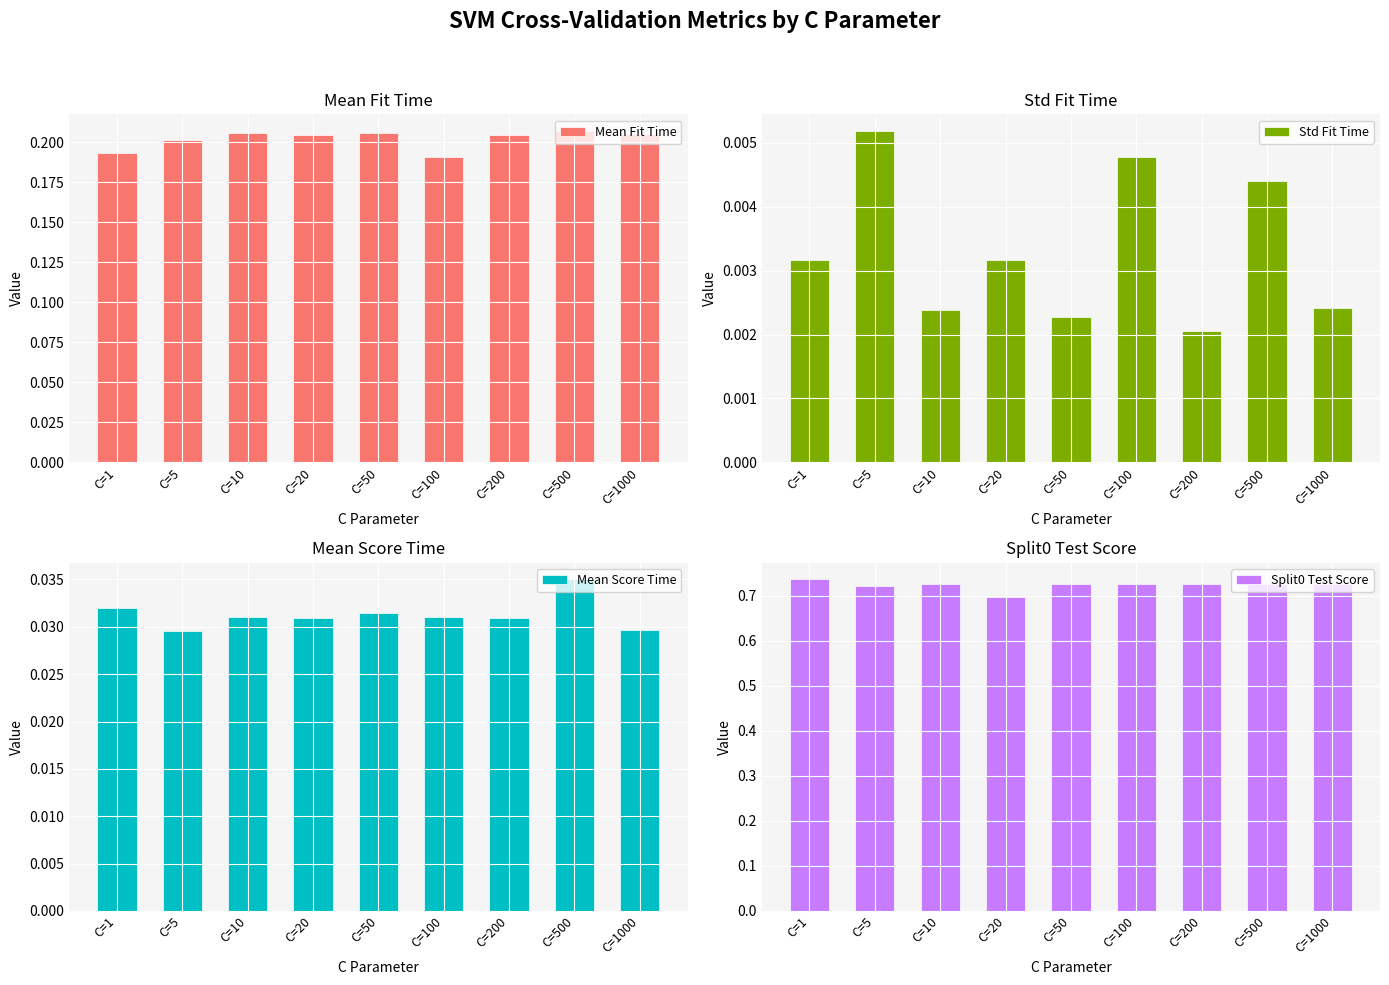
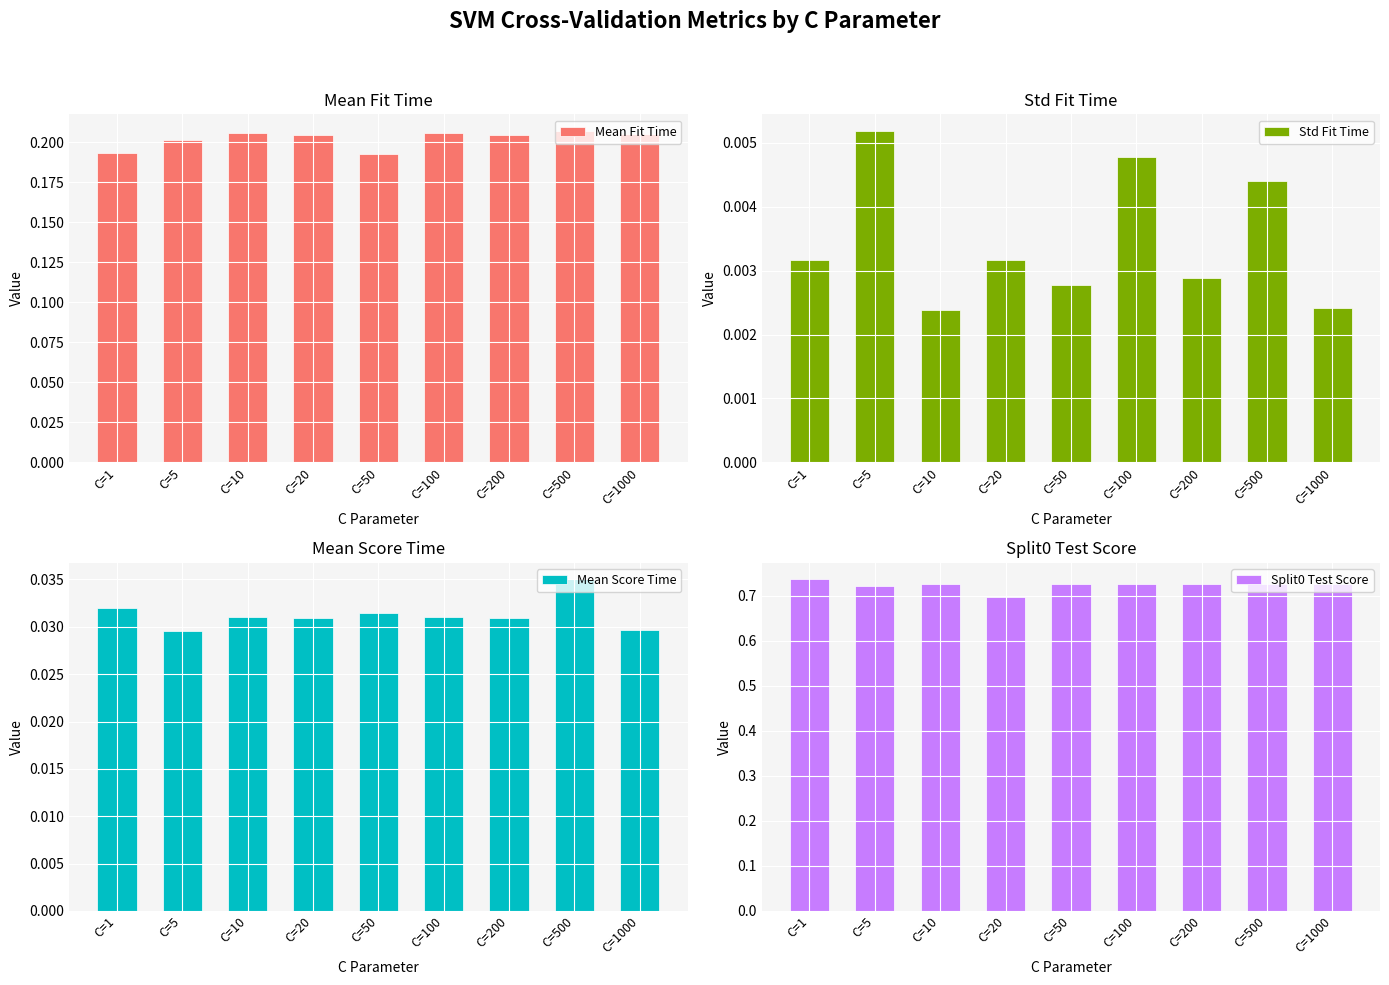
Mean Fit Time, C=50: 0.206 -> 0.192
Mean Fit Time, C=100: 0.191 -> 0.206
Std Fit Time, C=50: 0.0023 -> 0.0028
Std Fit Time, C=200: 0.0021 -> 0.0029
